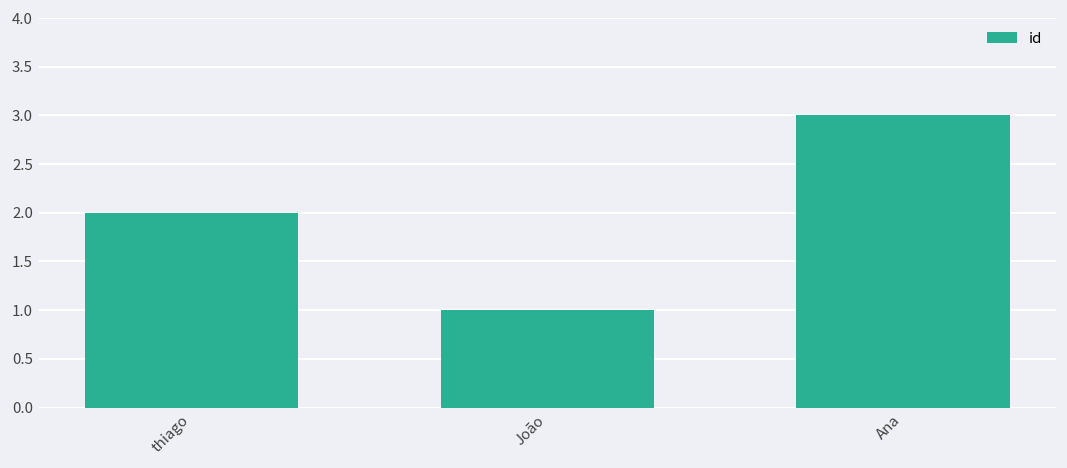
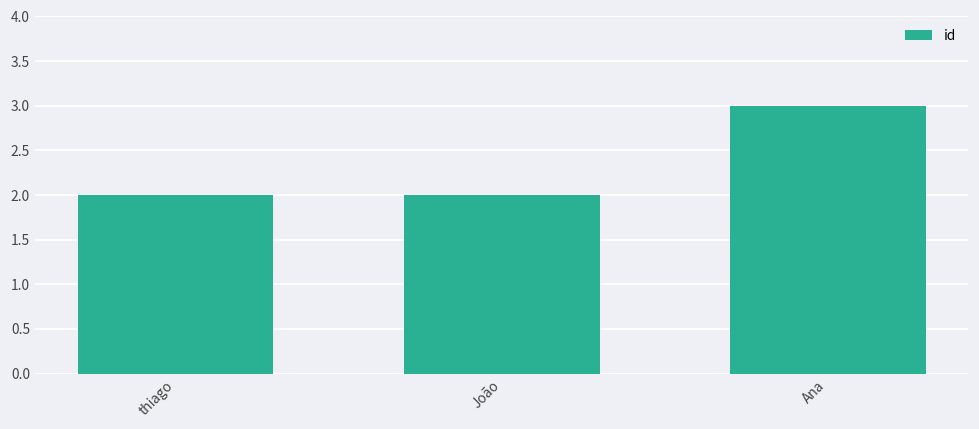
João: 1 -> 2
